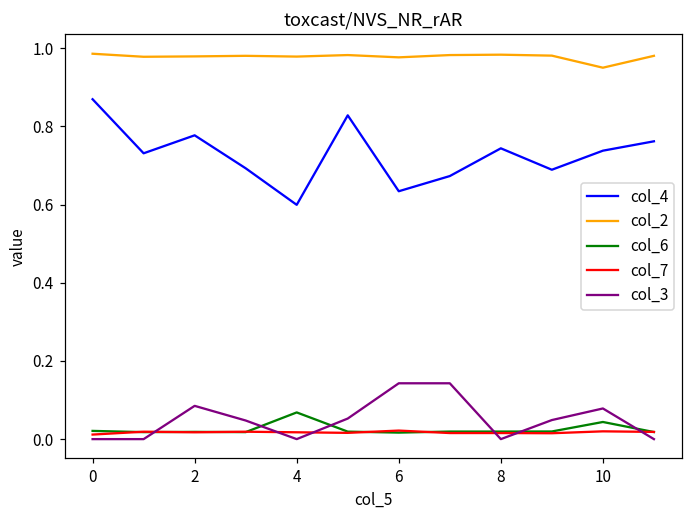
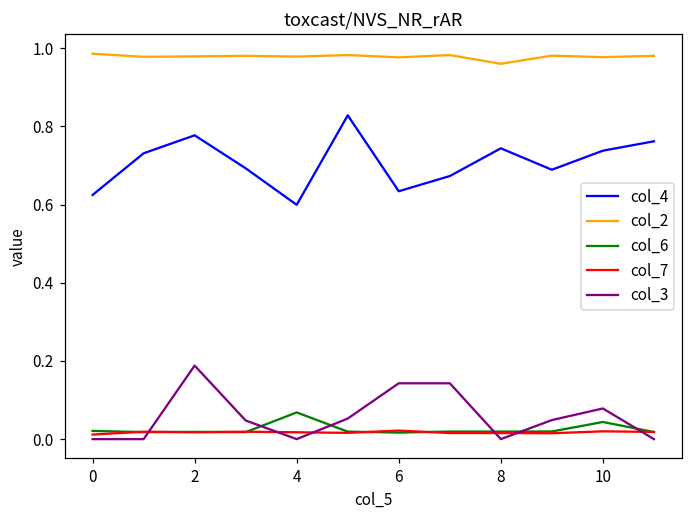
col_4, 0: 0.87 -> 0.62
col_3, 2: 0.09 -> 0.19
col_2, 8: 0.98 -> 0.96
col_2, 10: 0.95 -> 0.98
